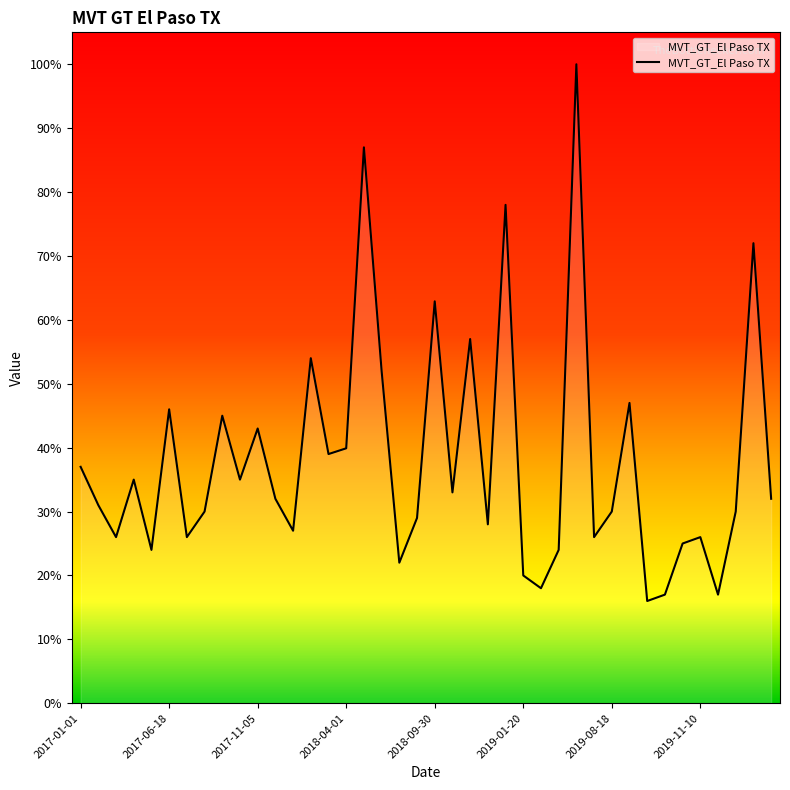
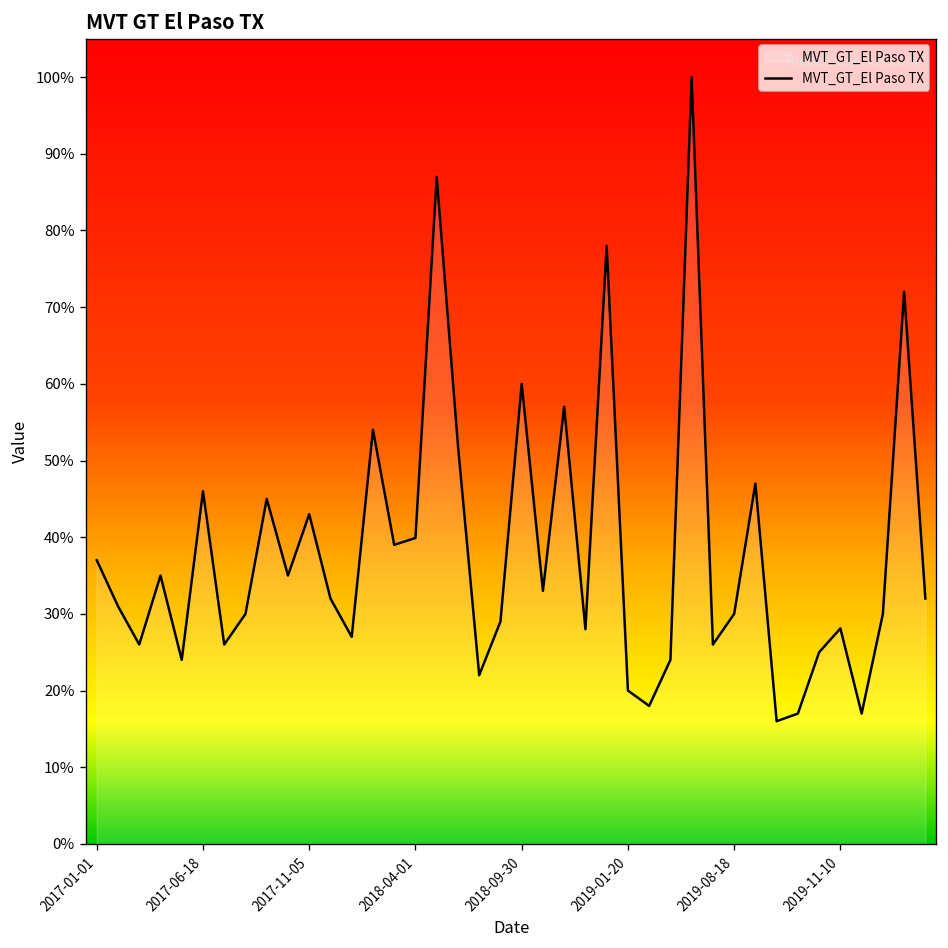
2018-09-30: 63% -> 60%
2019-11-10: 26% -> 28%
